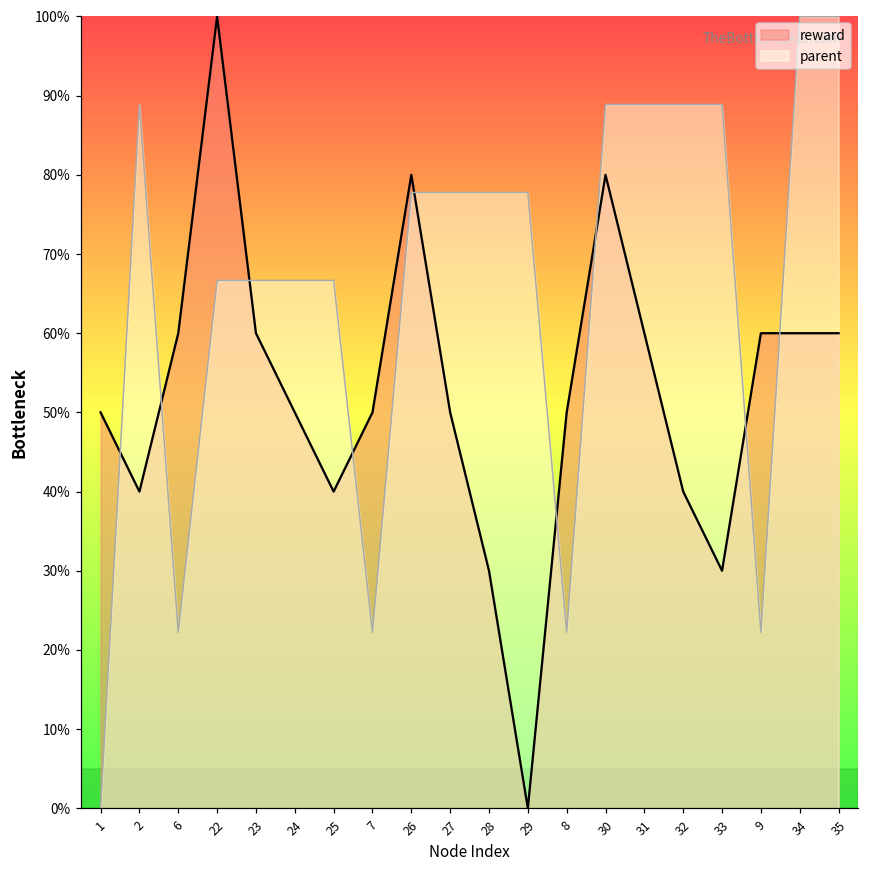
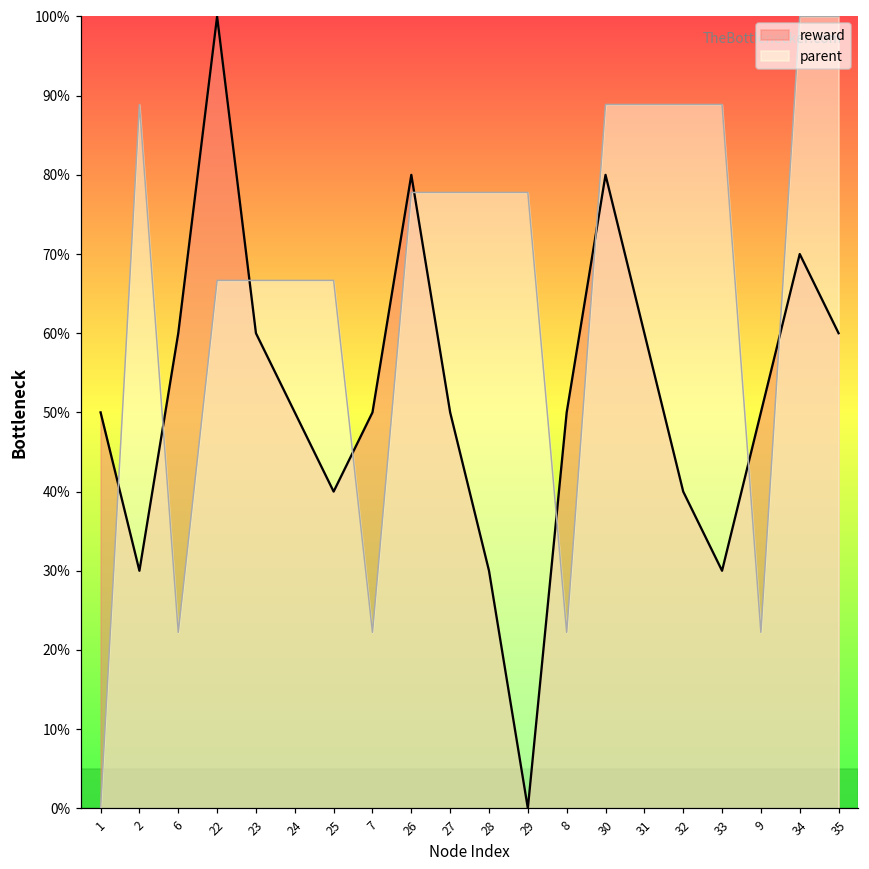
reward, 2: 40% -> 30%
reward, 9: 60% -> 50%
reward, 34: 60% -> 70%
